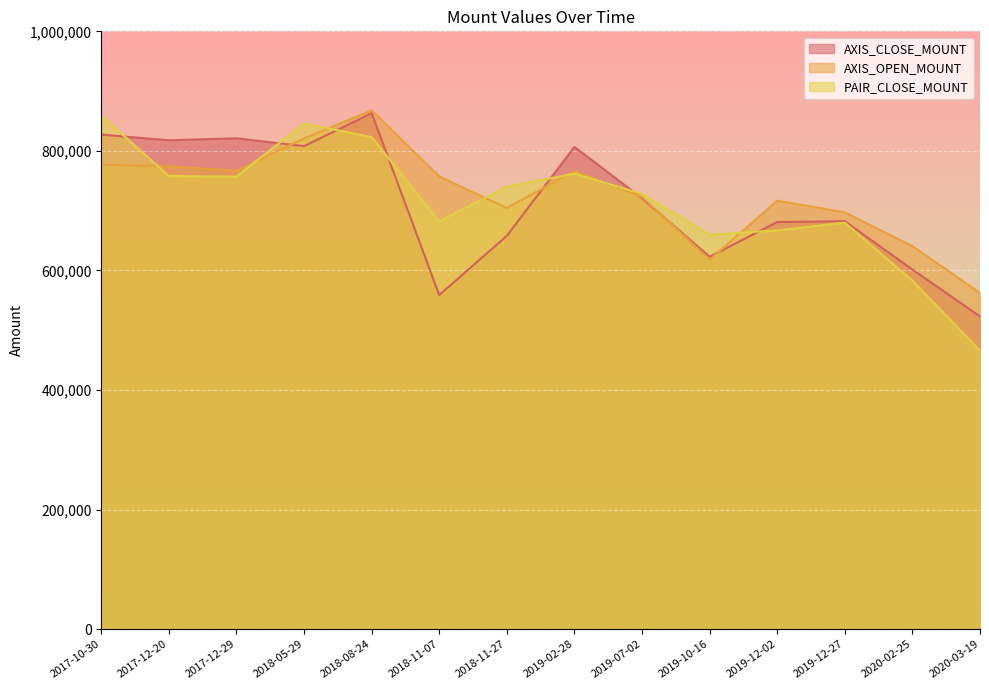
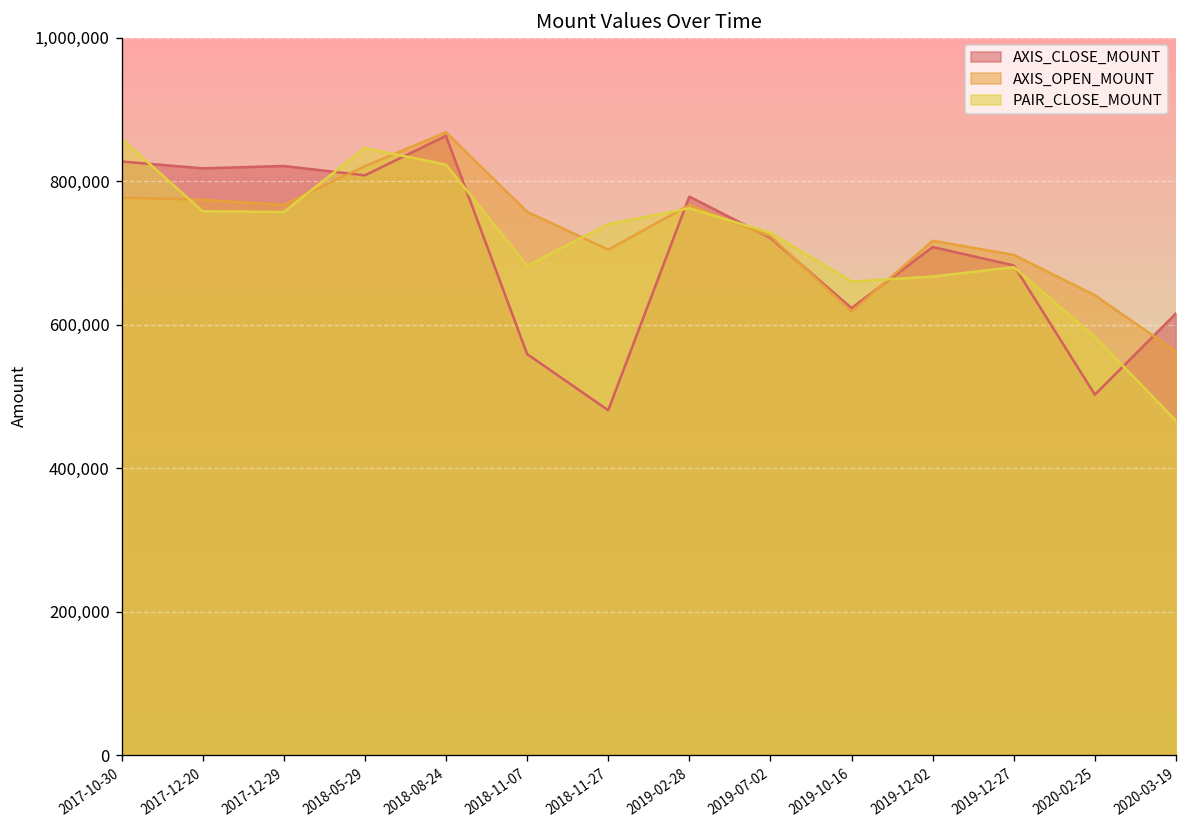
AXIS_CLOSE_MOUNT, 2018-11-27: 660,000 -> 480,000
AXIS_CLOSE_MOUNT, 2019-02-28: 810,000 -> 780,000
AXIS_CLOSE_MOUNT, 2019-12-02: 680,000 -> 710,000
AXIS_CLOSE_MOUNT, 2020-02-25: 600,000 -> 500,000
AXIS_CLOSE_MOUNT, 2020-03-19: 520,000 -> 620,000
